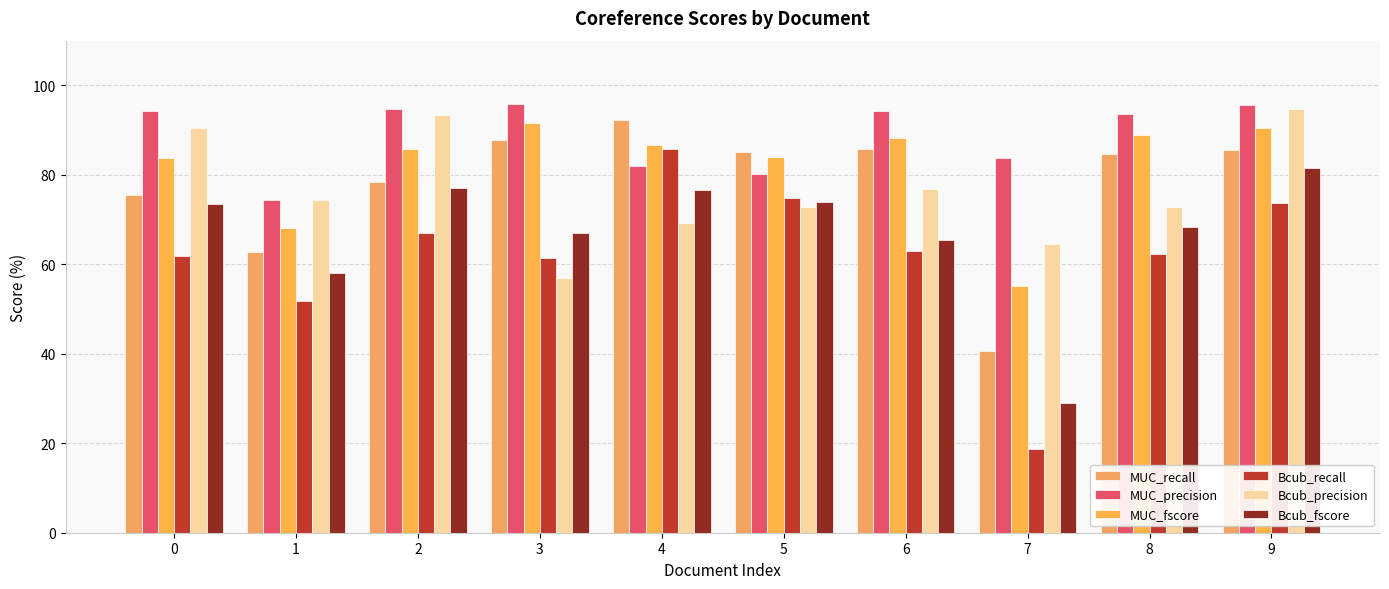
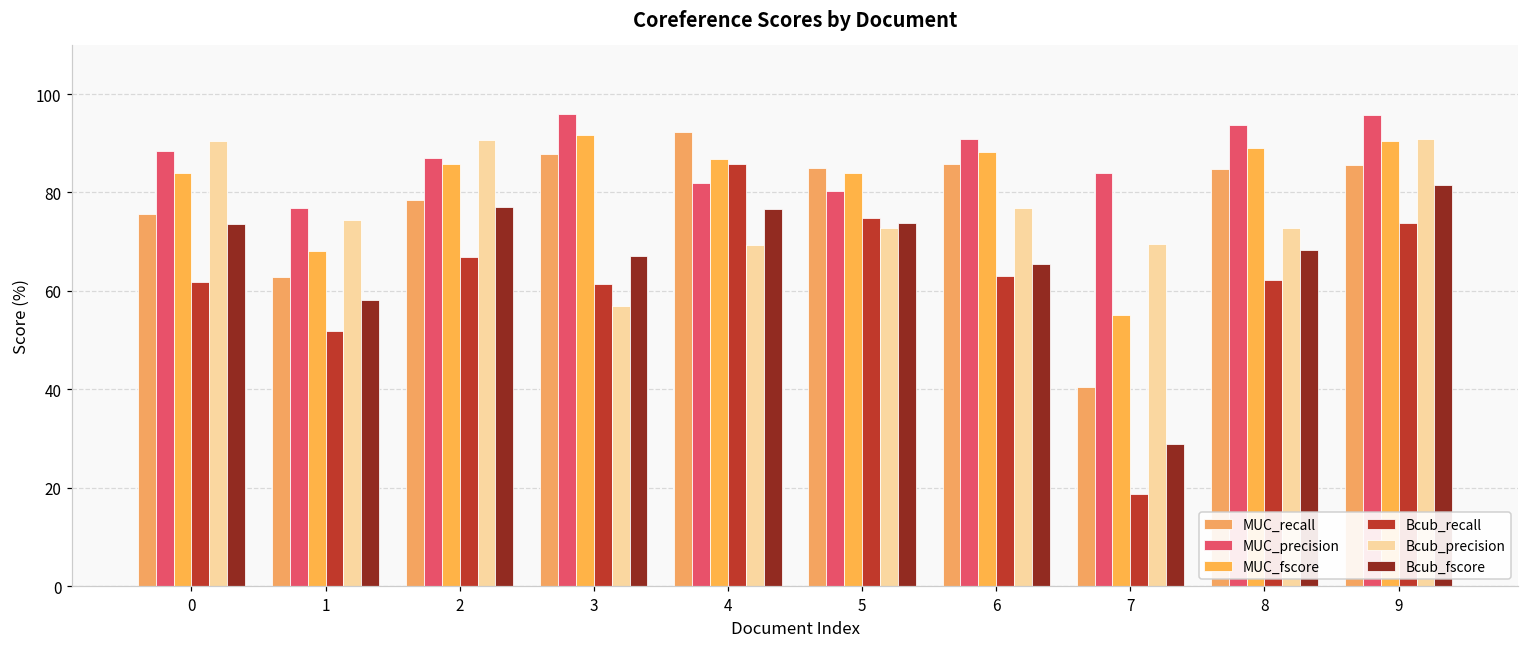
MUC_precision, 0: 94 -> 89
MUC_precision, 1: 74 -> 77
MUC_precision, 2: 95 -> 87
Bcub_precision, 2: 93 -> 91
MUC_precision, 6: 94 -> 91
Bcub_precision, 7: 65 -> 70
Bcub_precision, 9: 95 -> 91
